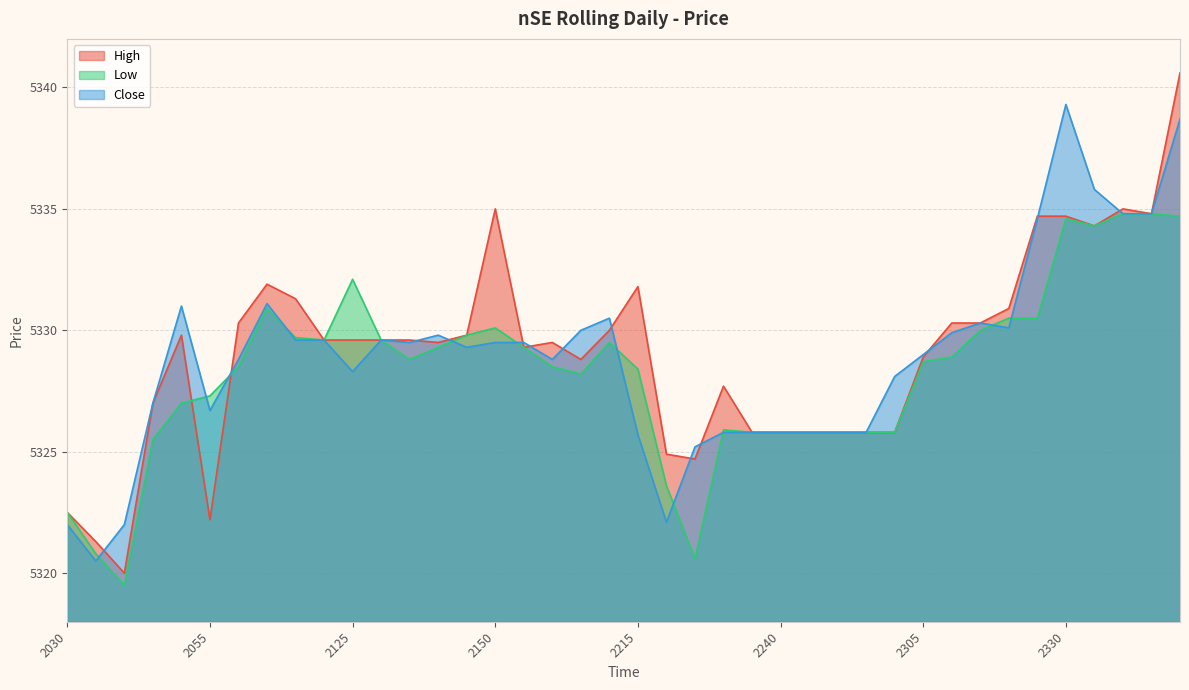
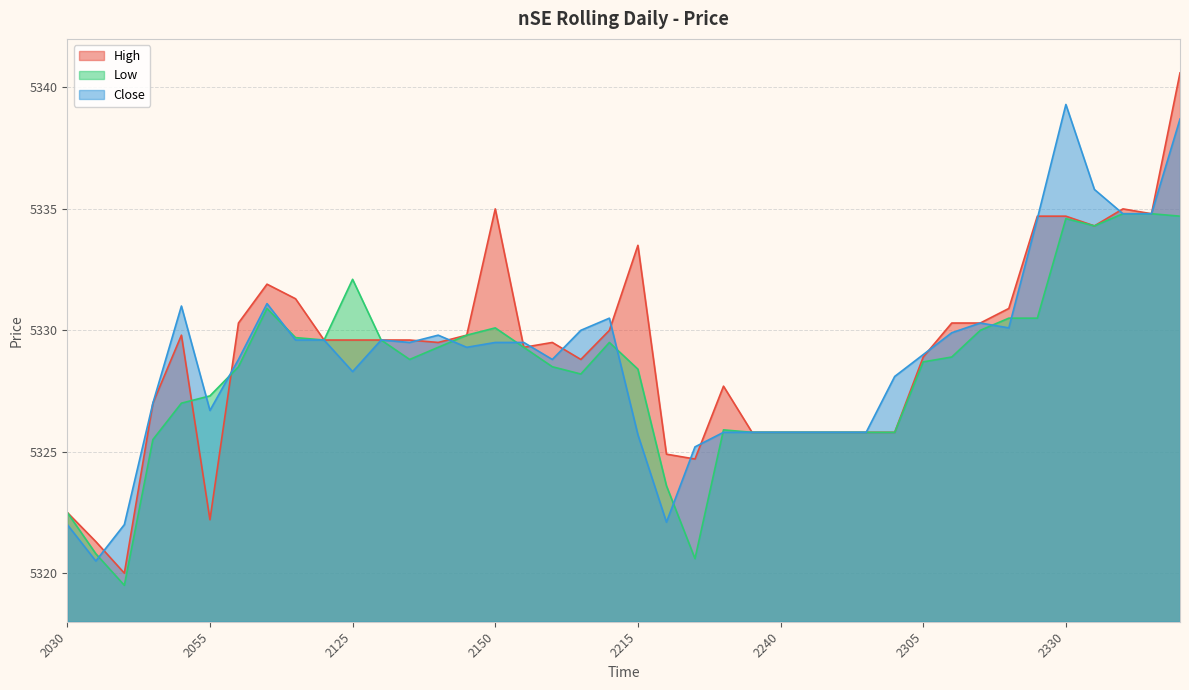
High, 2215: 5331.8 -> 5333.5
